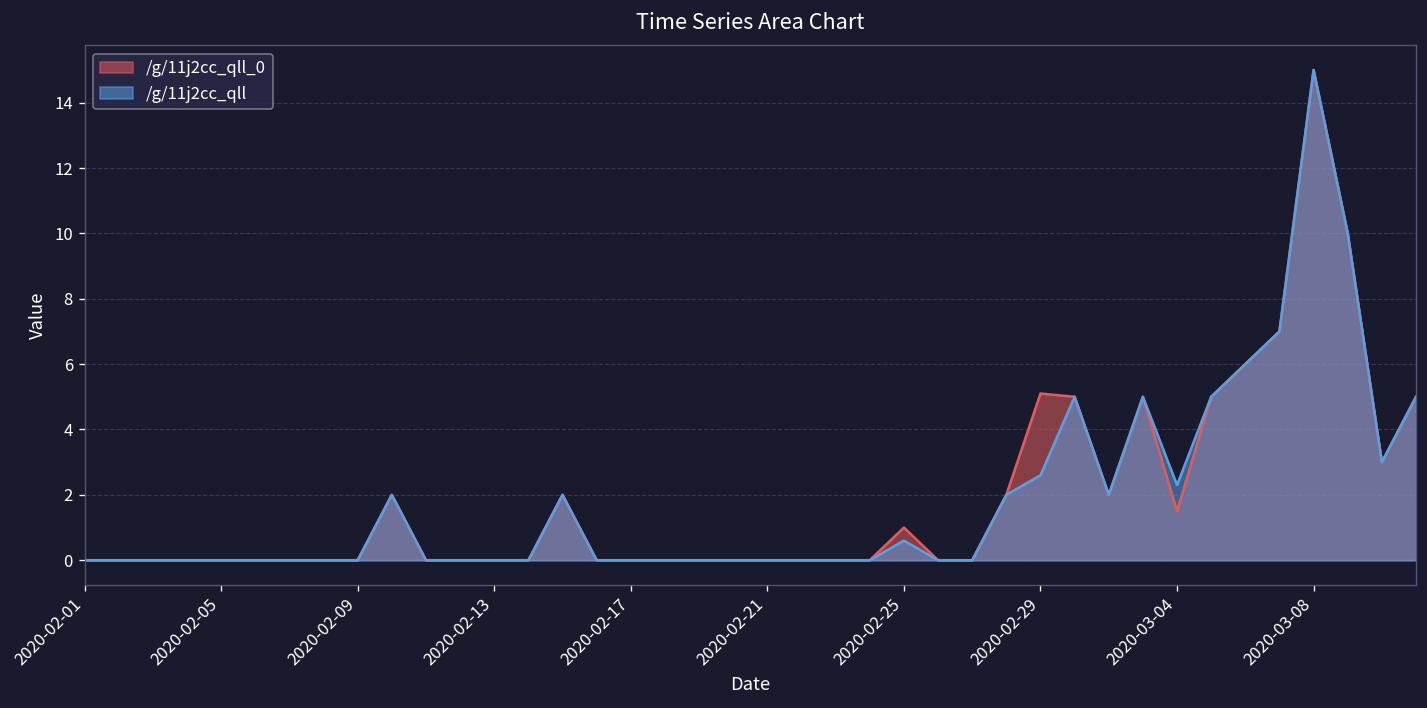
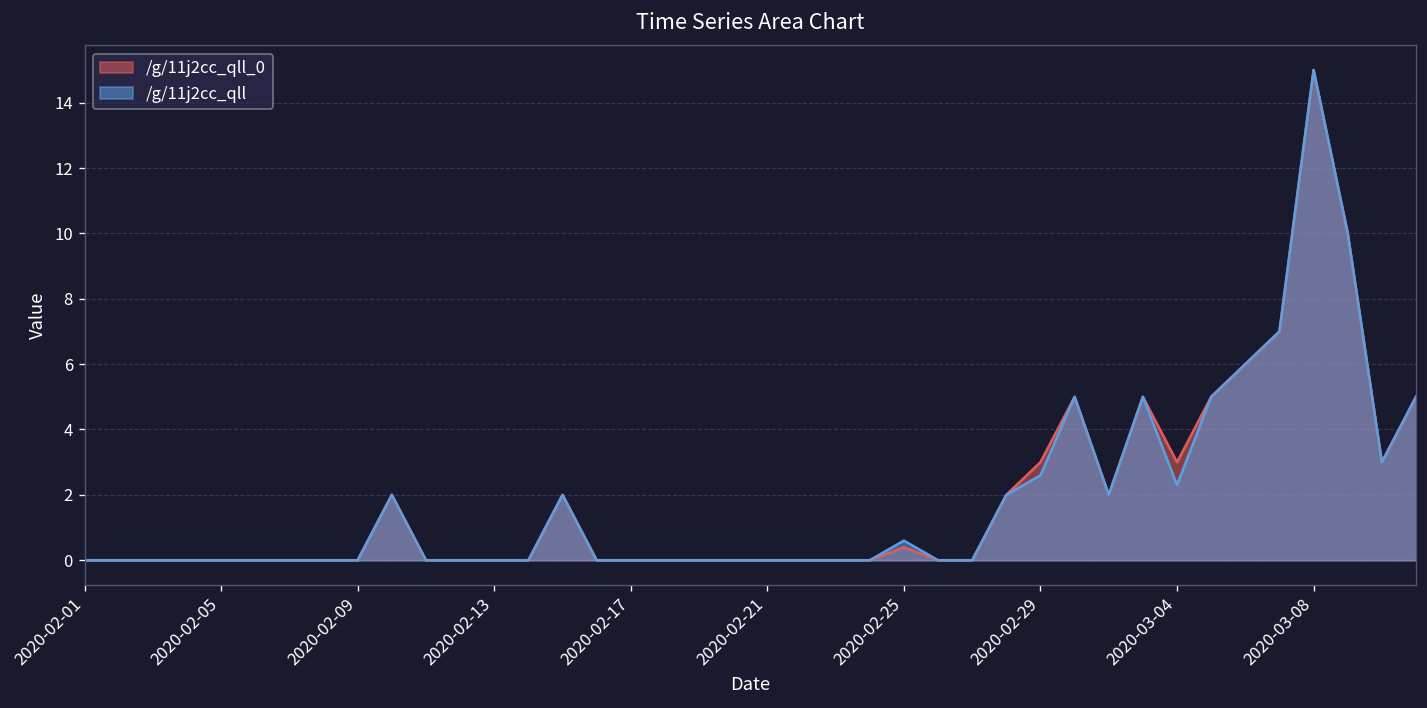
/g/11j2cc_qll_0, 2020-02-25: 1.0 -> 0.4
/g/11j2cc_qll_0, 2020-02-29: 5.1 -> 3.0
/g/11j2cc_qll_0, 2020-03-04: 1.5 -> 3.0
